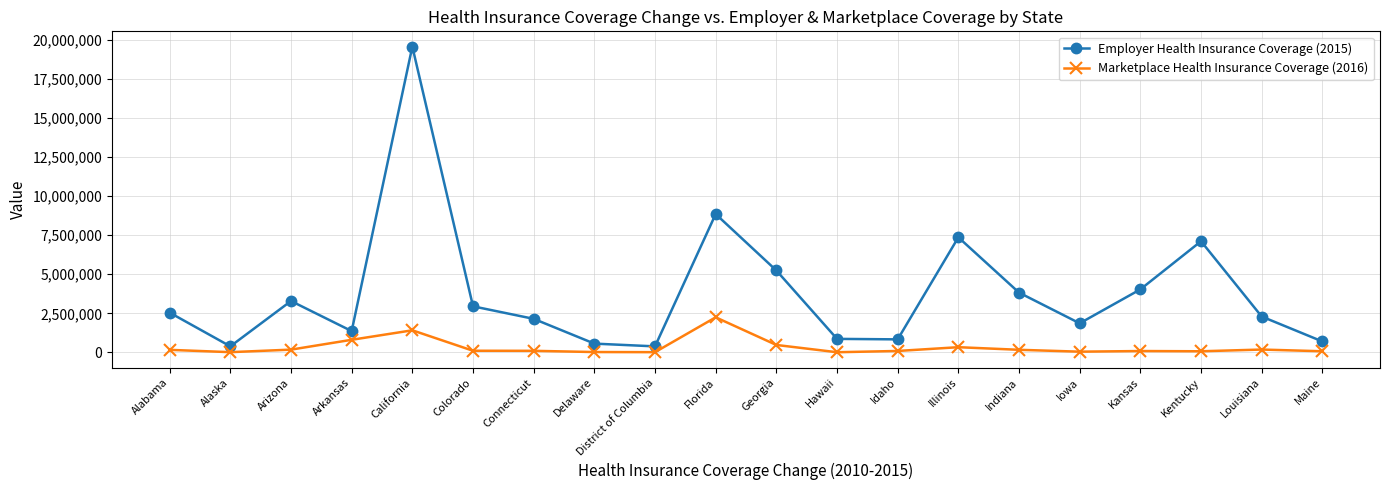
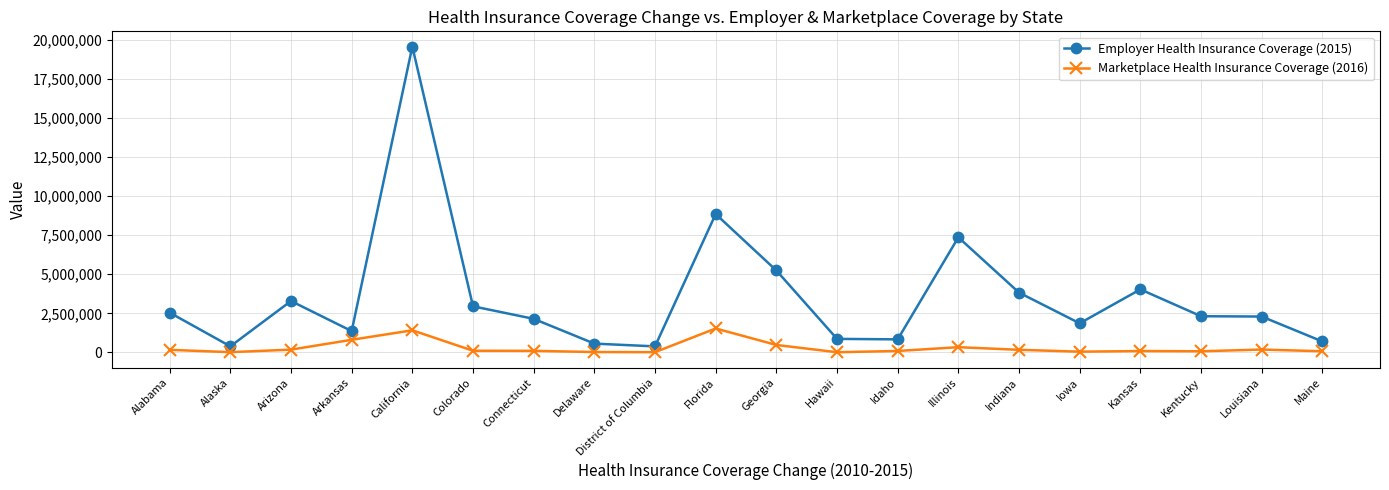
Marketplace Health Insurance Coverage (2016), Florida: 2,200,000 -> 1,500,000
Employer Health Insurance Coverage (2015), Kentucky: 7,100,000 -> 2,300,000
